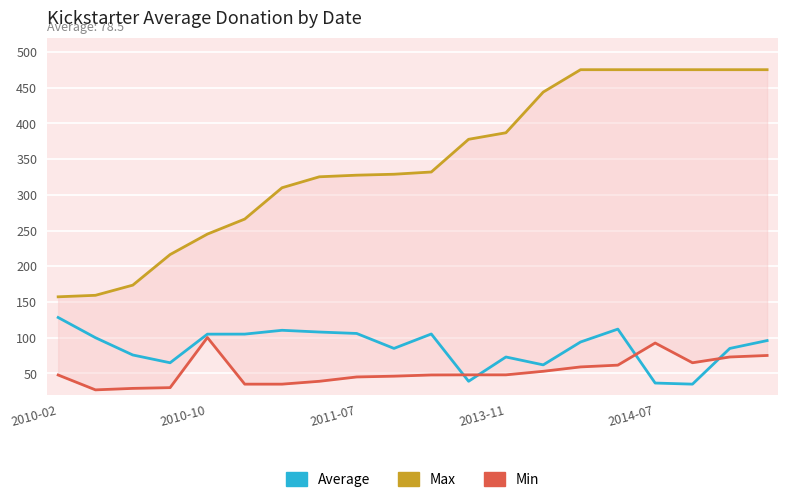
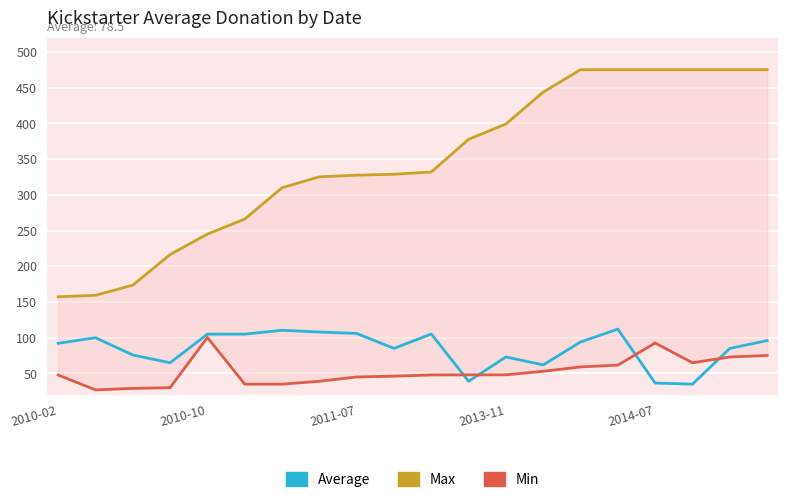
Average, 2010-02: 130 -> 90
Max, 2013-11: 390 -> 400
